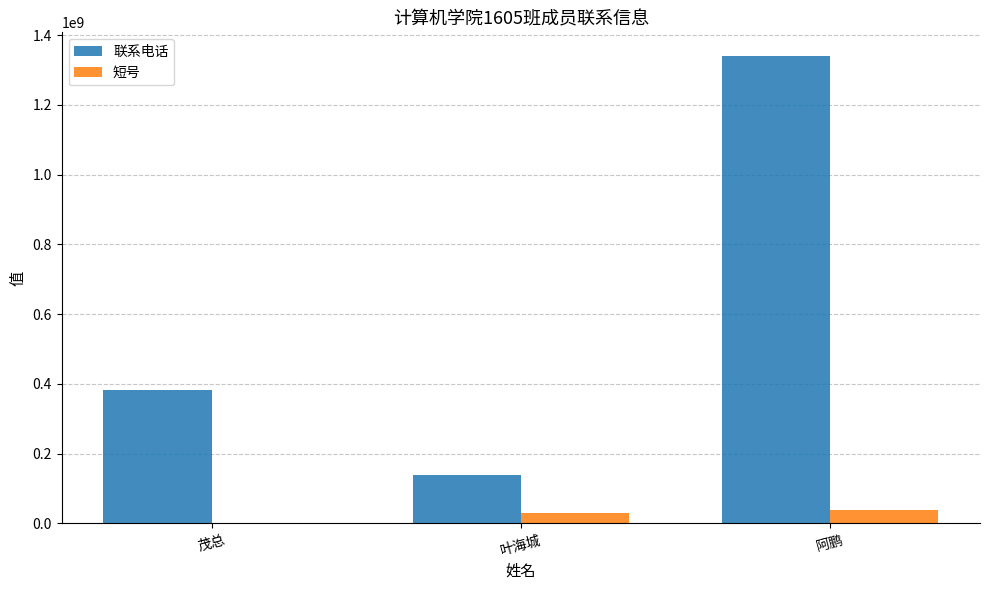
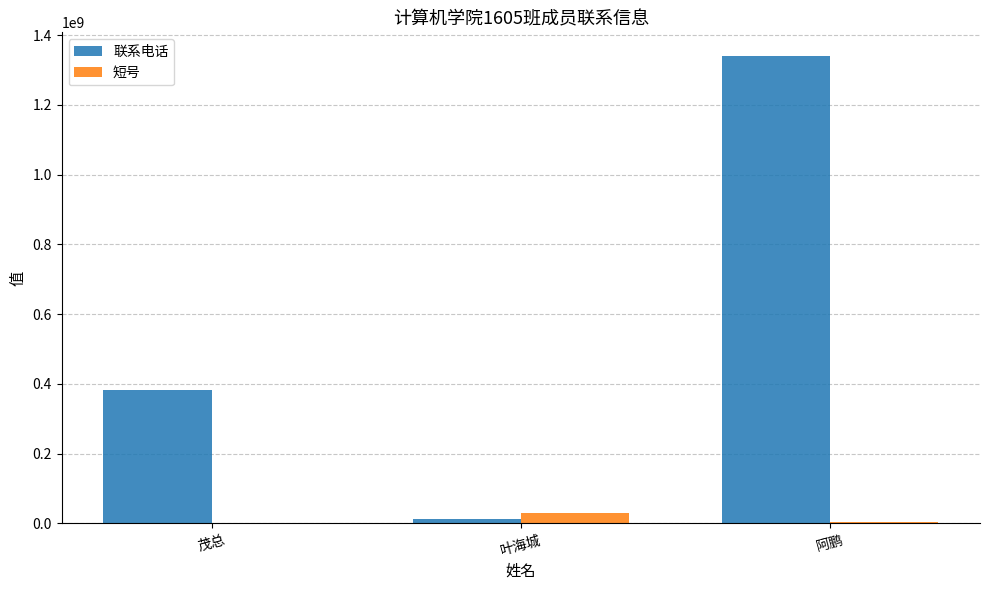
联系电话, 叶海城: 140000000 -> 10000000
短号, 阿鹏: 40000000 -> 0
